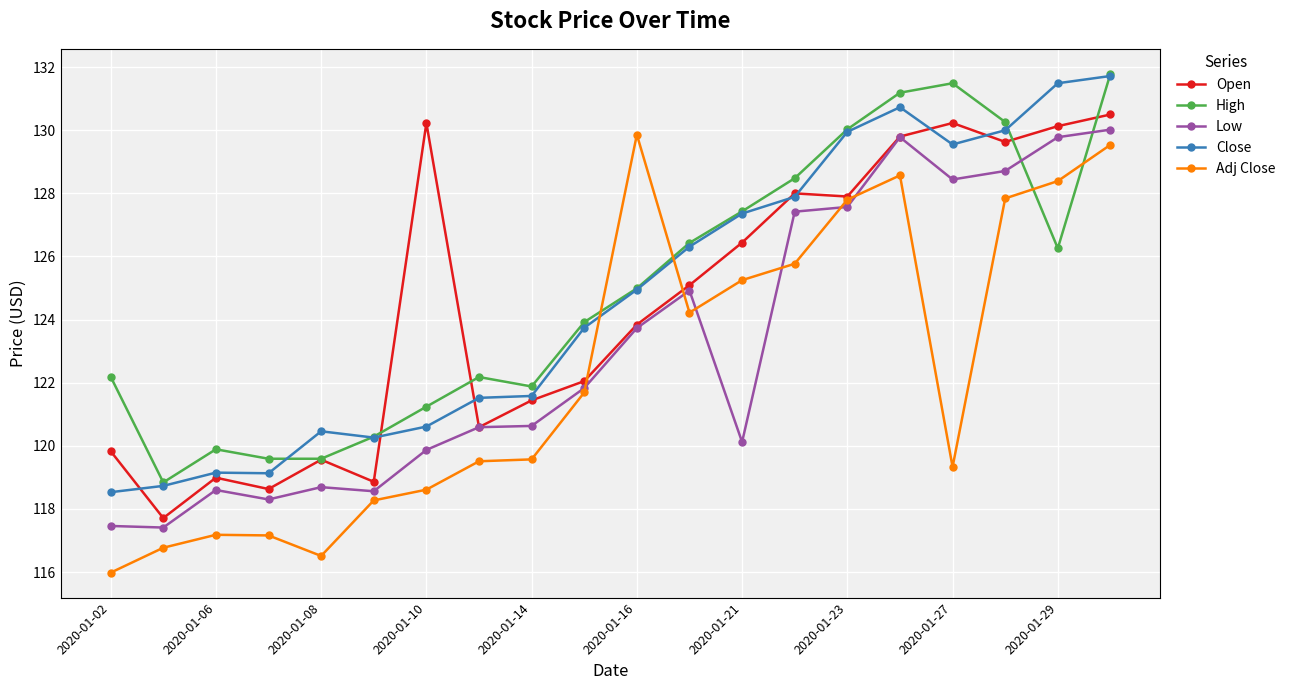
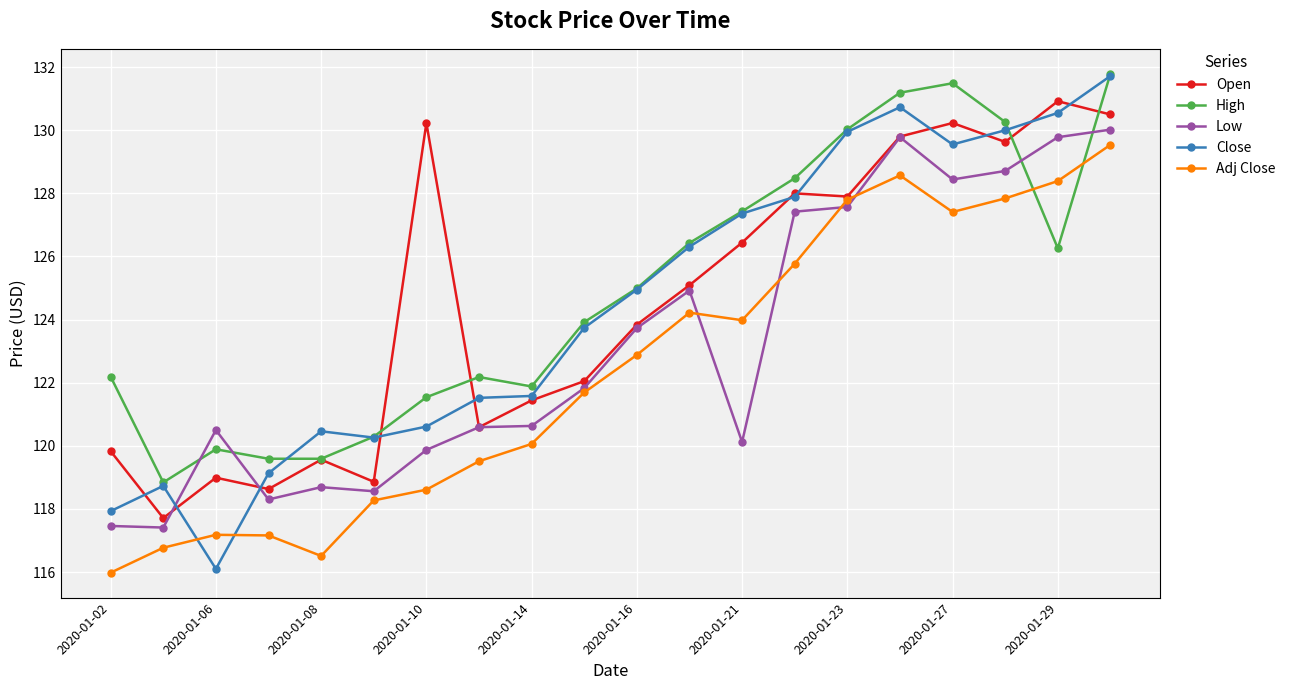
Close, 2020-01-02: 118.5 -> 117.9
Low, 2020-01-06: 118.6 -> 120.5
Close, 2020-01-06: 119.2 -> 116.1
High, 2020-01-10: 121.2 -> 121.5
Adj Close, 2020-01-14: 119.6 -> 120.1
Adj Close, 2020-01-16: 129.9 -> 122.9
Adj Close, 2020-01-21: 125.3 -> 124.0
Adj Close, 2020-01-27: 119.3 -> 127.4
Open, 2020-01-29: 130.1 -> 130.9
Close, 2020-01-29: 131.5 -> 130.6
